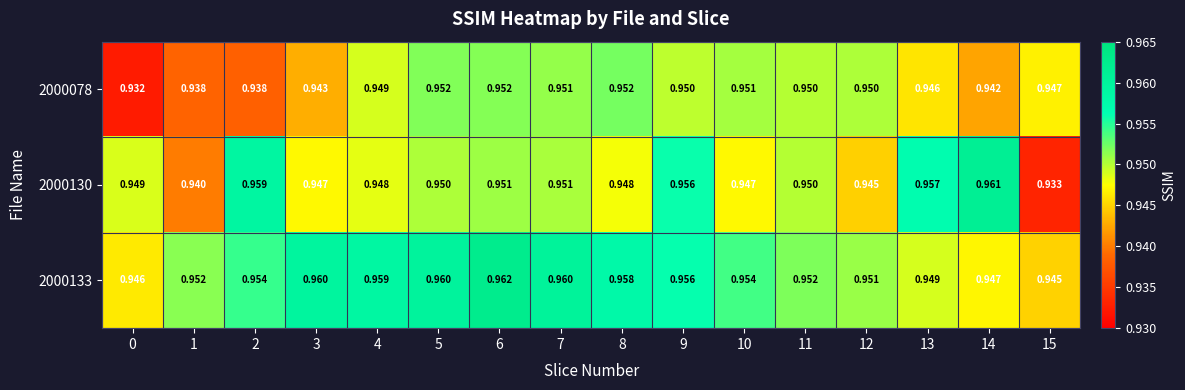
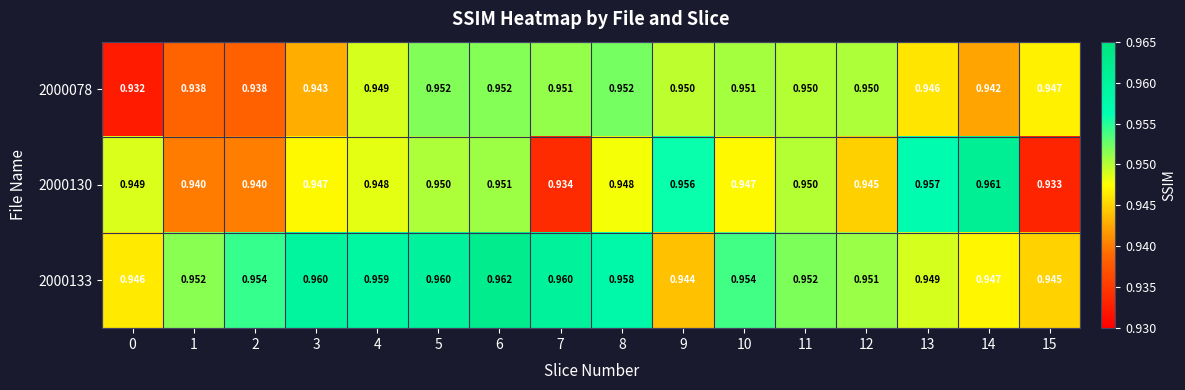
2000130, 2: 0.959 -> 0.940
2000130, 7: 0.951 -> 0.934
2000133, 9: 0.956 -> 0.944
